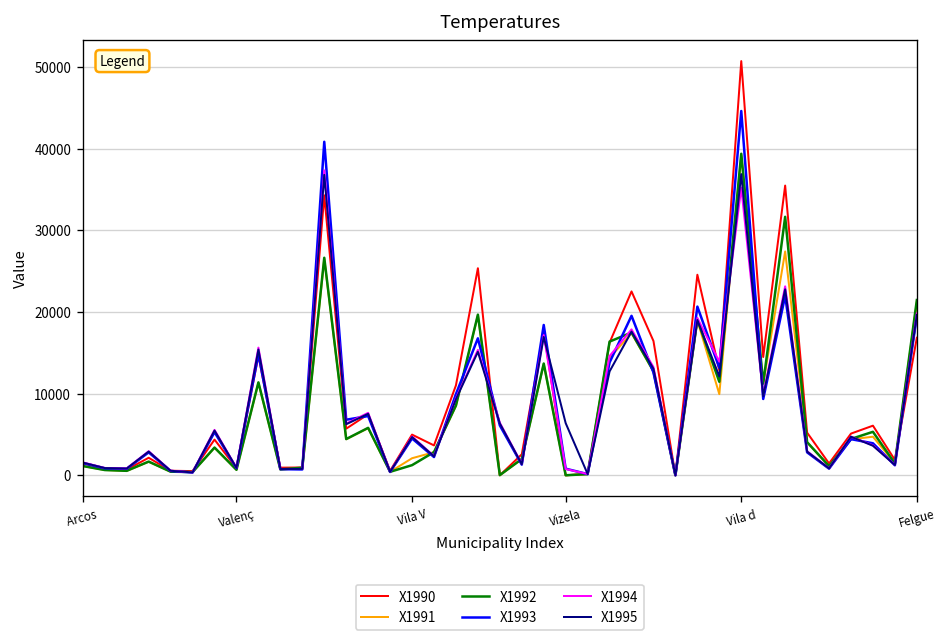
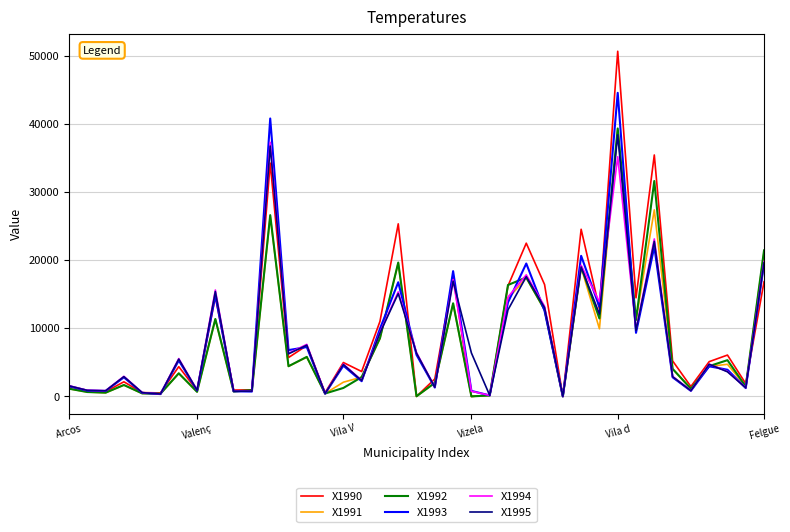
X1995, Vila d: 37000 -> 38000
